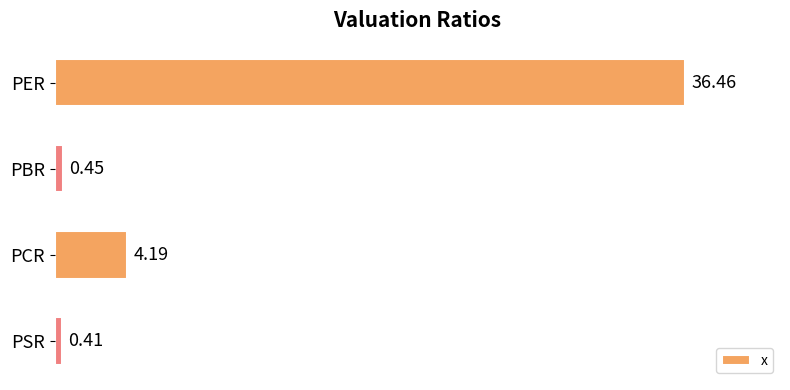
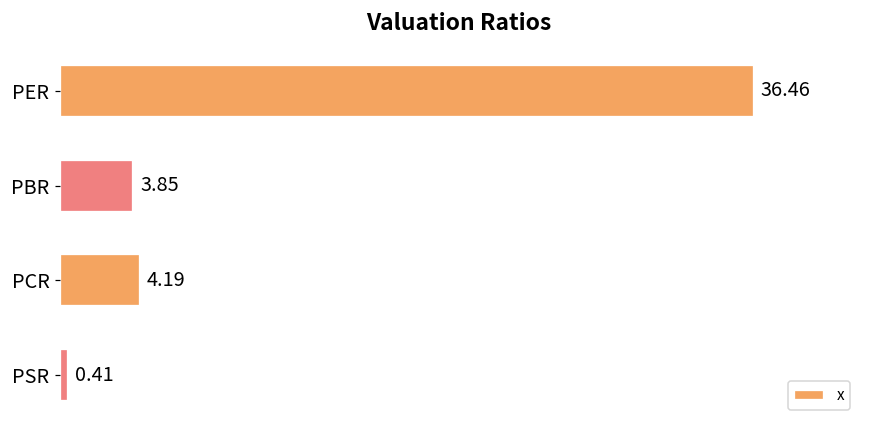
PBR: 0.45 -> 3.85
